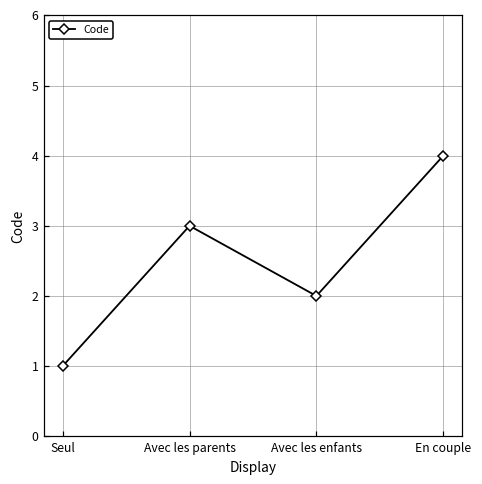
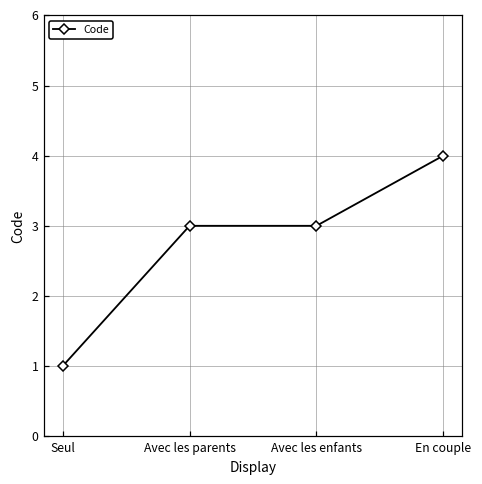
Avec les enfants: 2 -> 3
